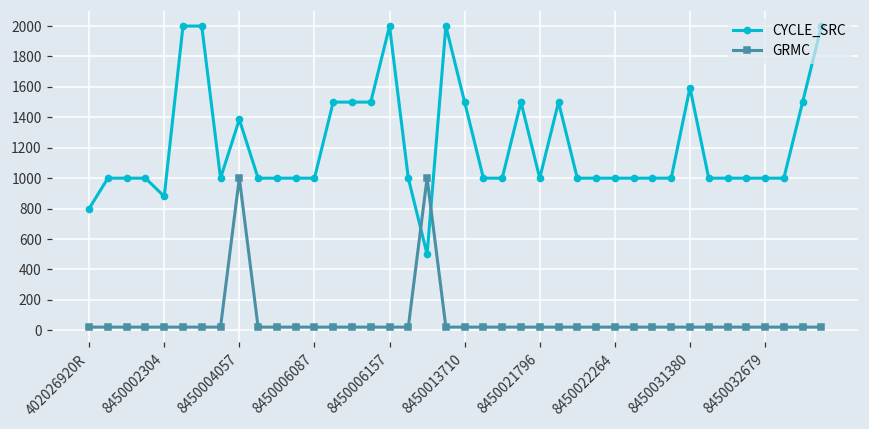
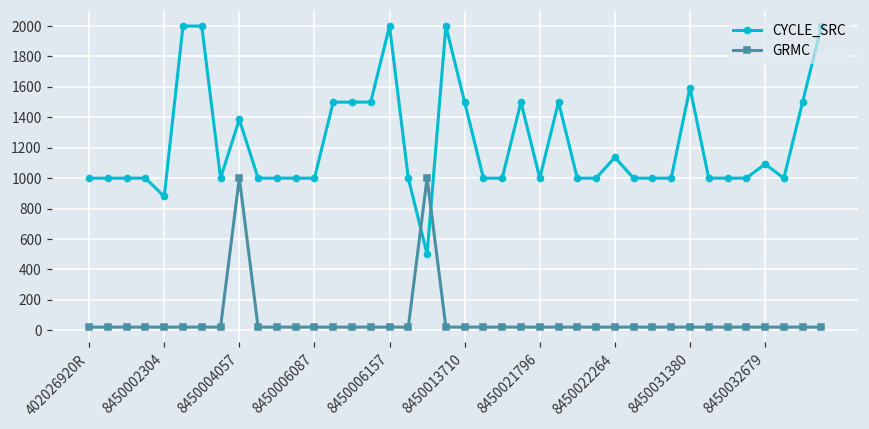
CYCLE_SRC, 402026920R: 800 -> 1000
CYCLE_SRC, 8450022264: 1000 -> 1140
CYCLE_SRC, 8450032679: 1000 -> 1090
